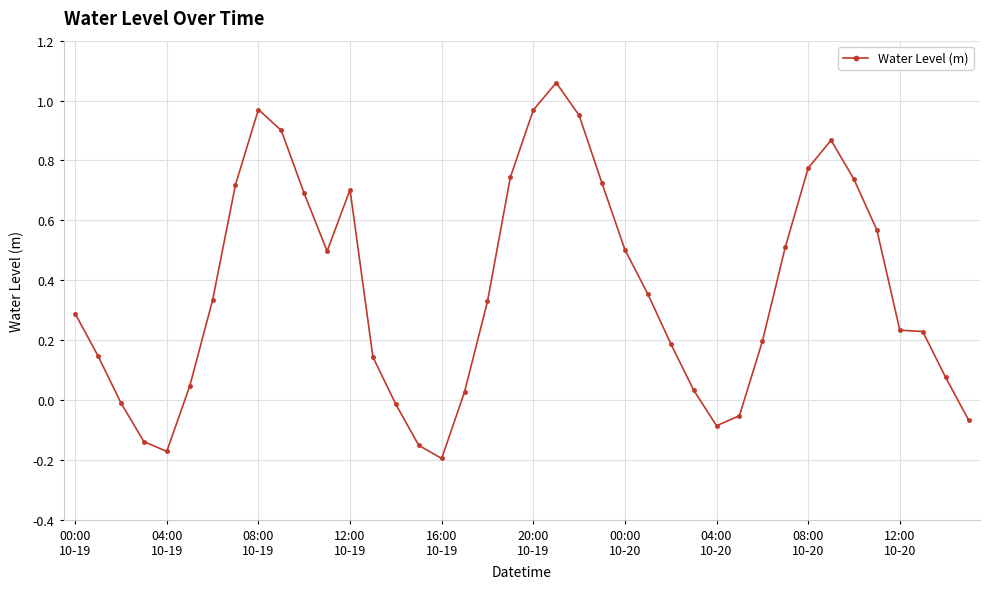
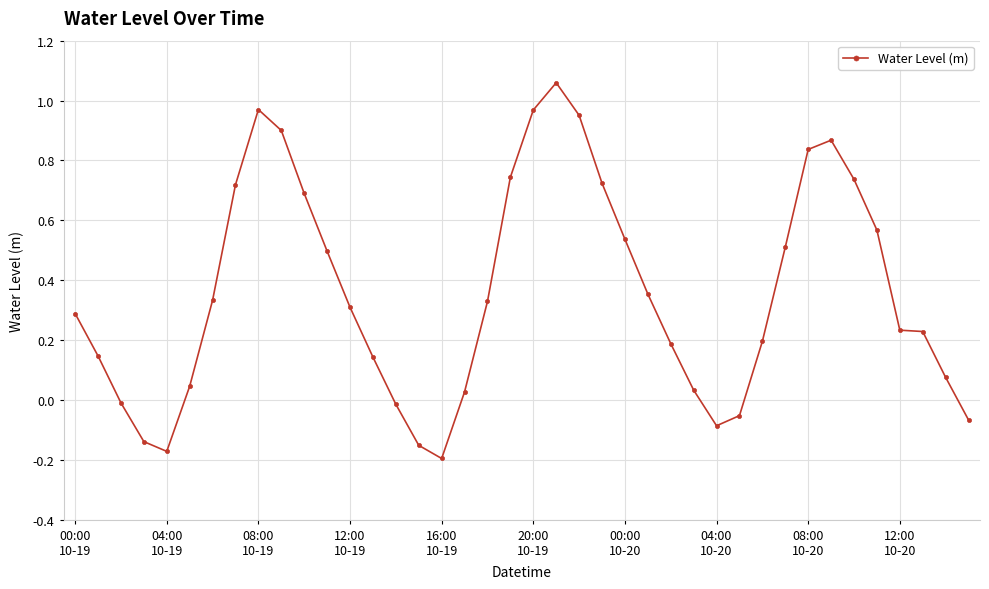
12:00 10-19: 0.70 -> 0.31
00:00 10-20: 0.50 -> 0.54
08:00 10-20: 0.77 -> 0.84
